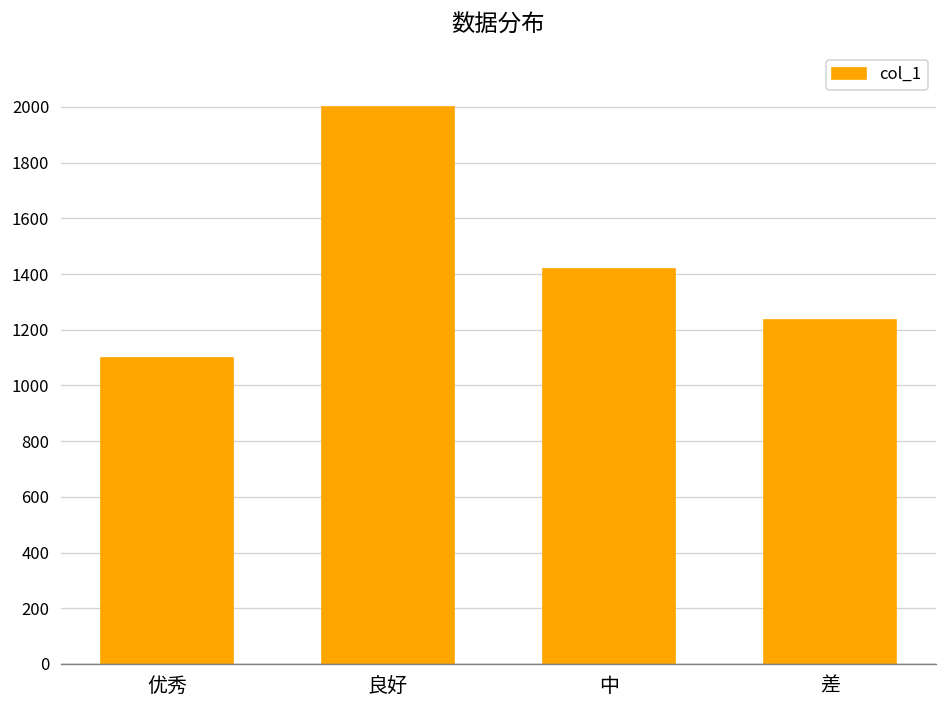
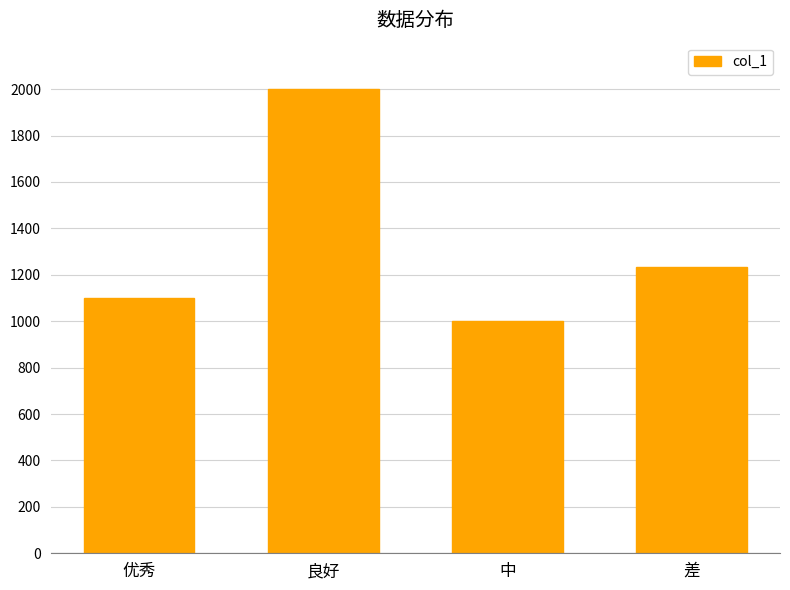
中: 1420 -> 1000
